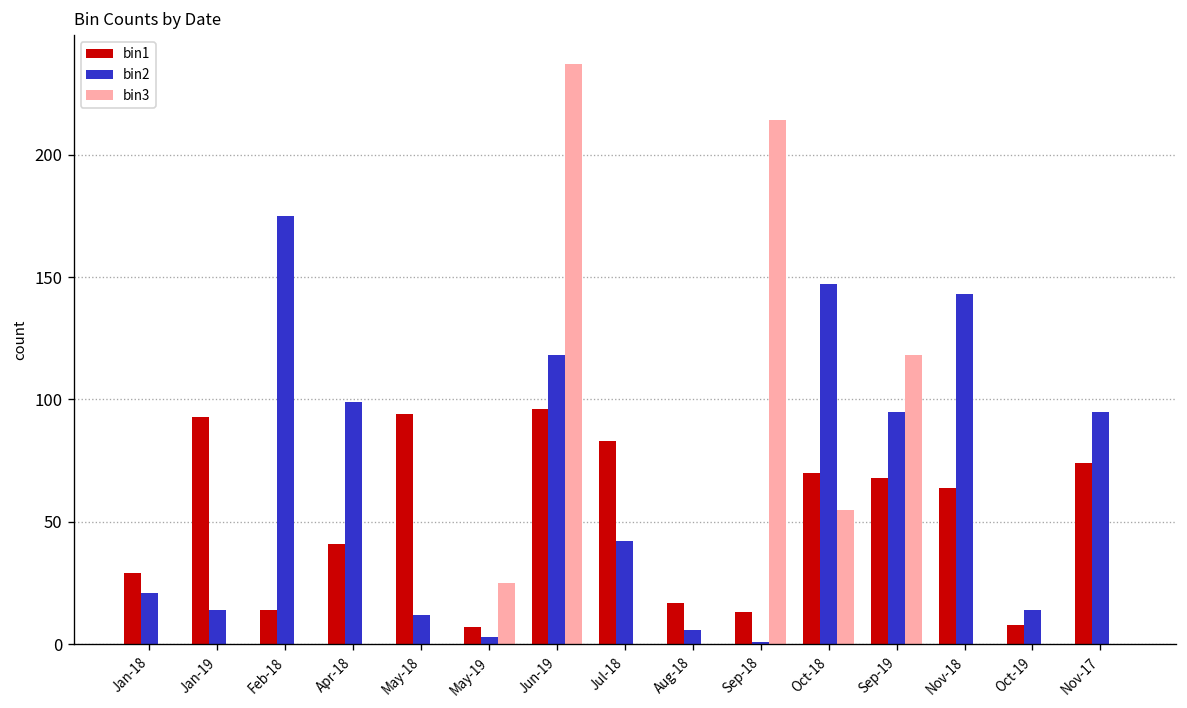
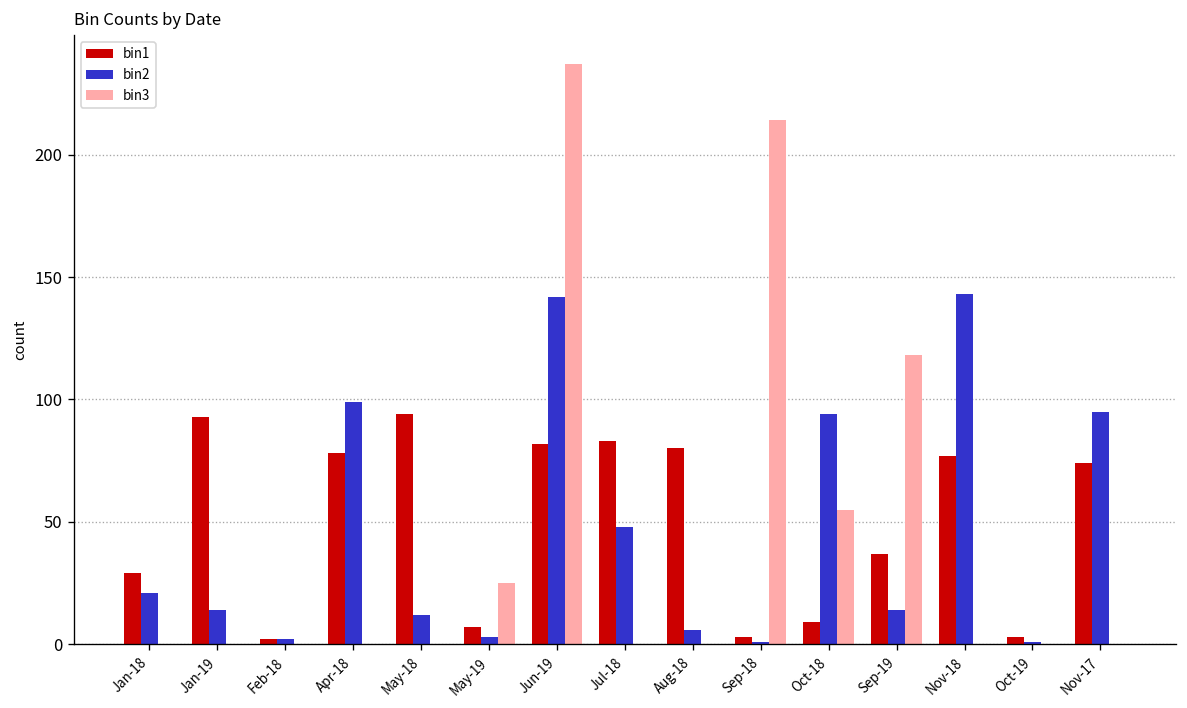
bin1, Feb-18: 14 -> 2
bin2, Feb-18: 175 -> 2
bin1, Apr-18: 41 -> 78
bin1, Jun-19: 96 -> 82
bin2, Jun-19: 118 -> 142
bin2, Jul-18: 42 -> 48
bin1, Aug-18: 17 -> 80
bin1, Sep-18: 13 -> 3
bin1, Oct-18: 70 -> 9
bin2, Oct-18: 147 -> 94
bin1, Sep-19: 68 -> 37
bin2, Sep-19: 95 -> 14
bin1, Nov-18: 64 -> 77
bin1, Oct-19: 8 -> 3
bin2, Oct-19: 14 -> 1
